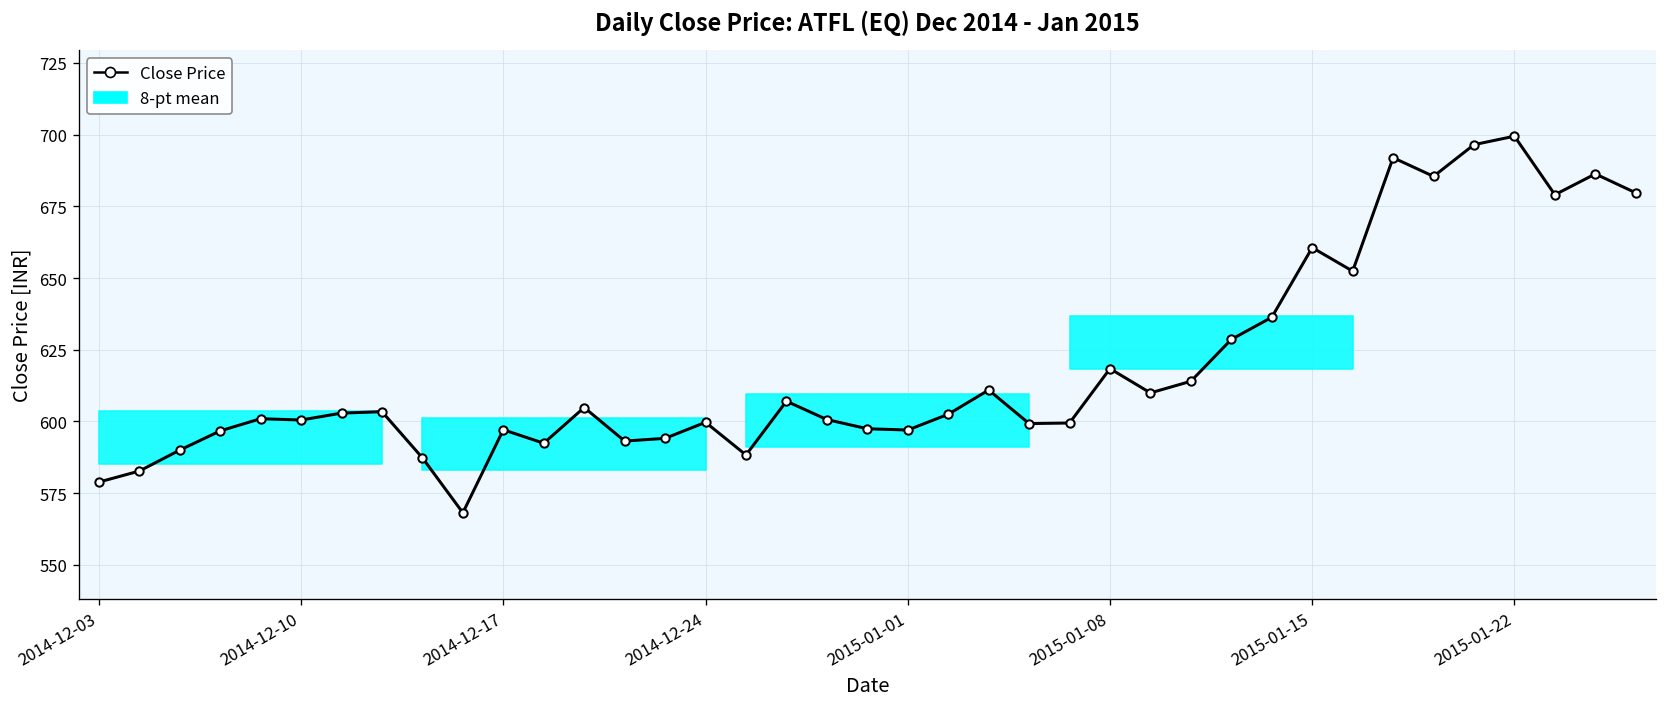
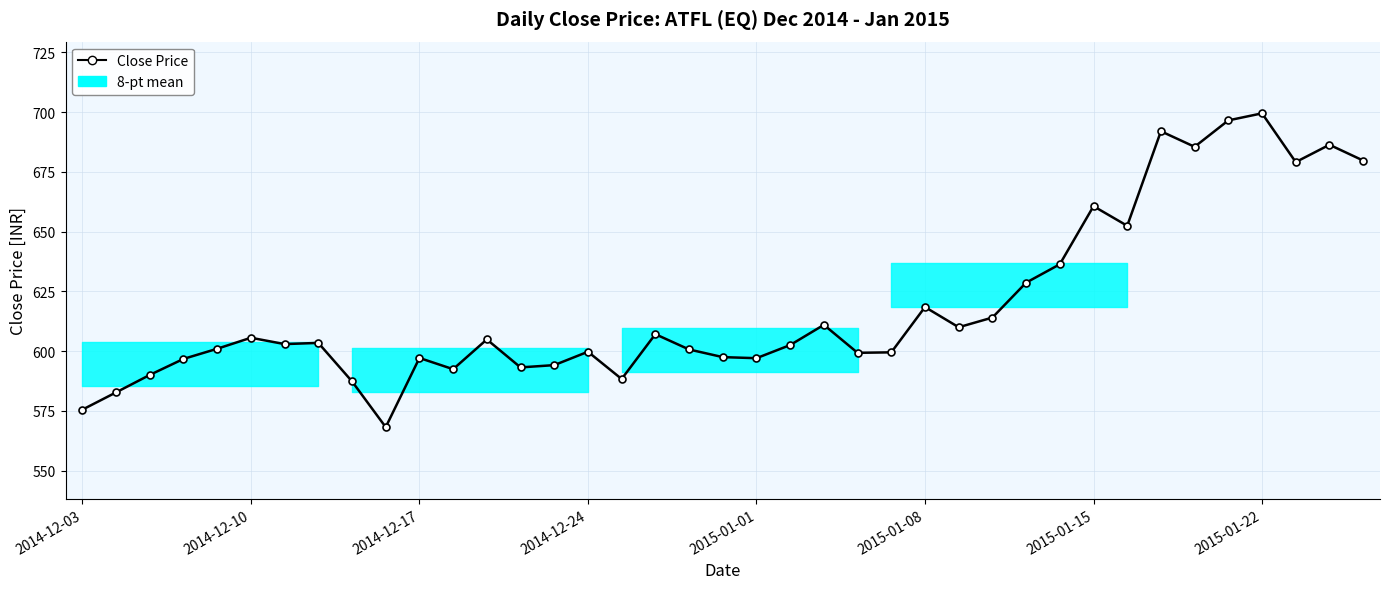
Close Price, 2014-12-03: 579 -> 575
Close Price, 2014-12-10: 600 -> 606
